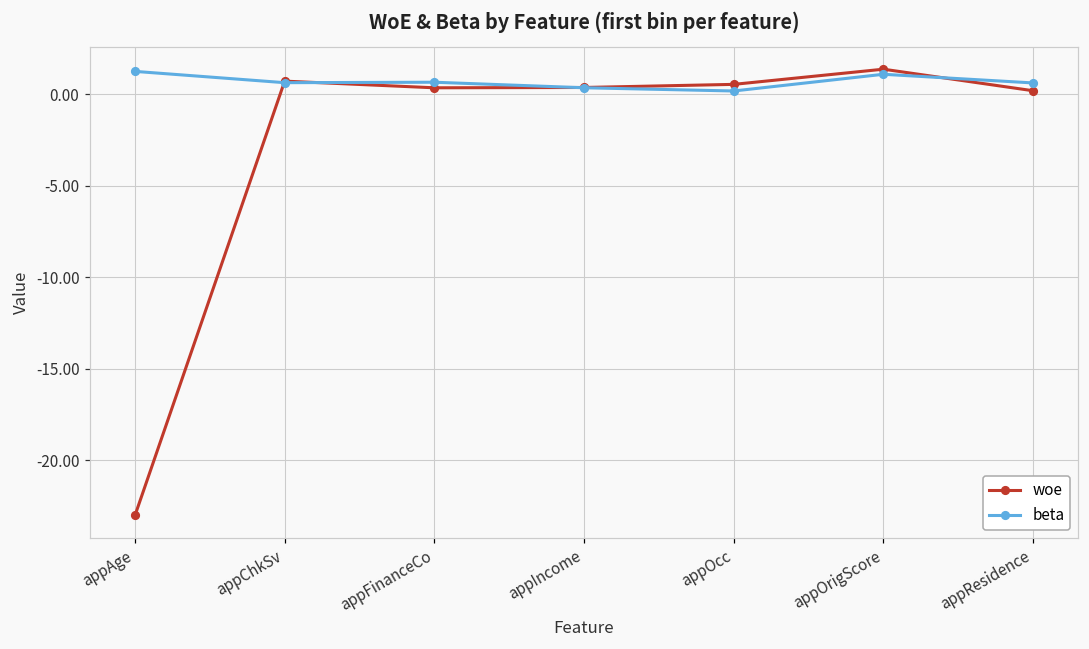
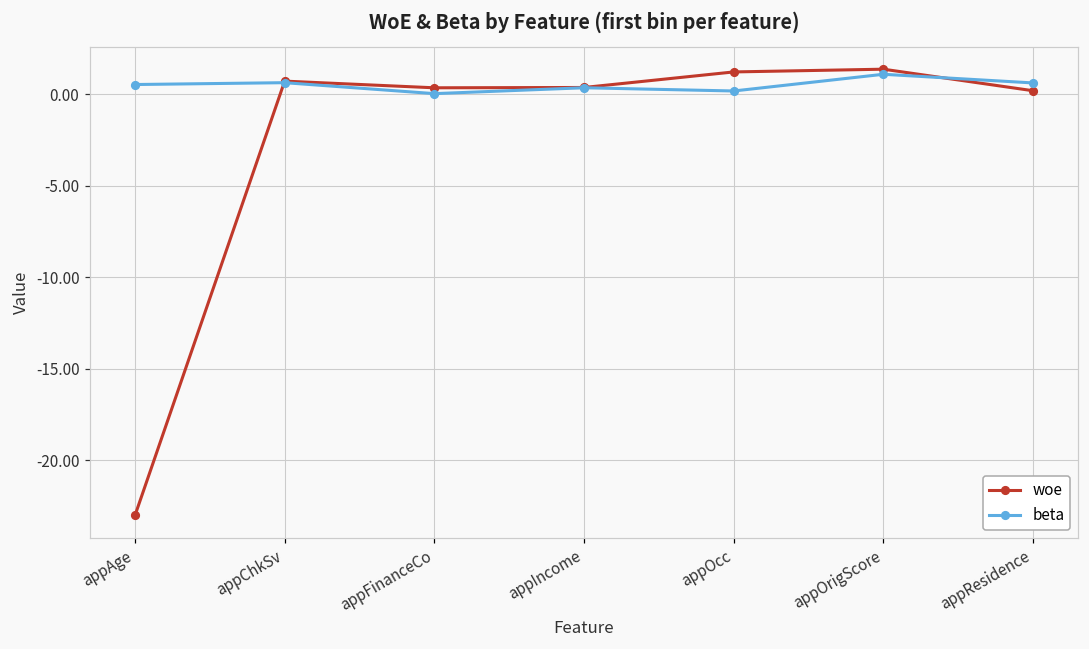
beta, appAge: 1.3 -> 0.5
beta, appFinanceCo: 0.7 -> 0.0
woe, appOcc: 0.5 -> 1.2
